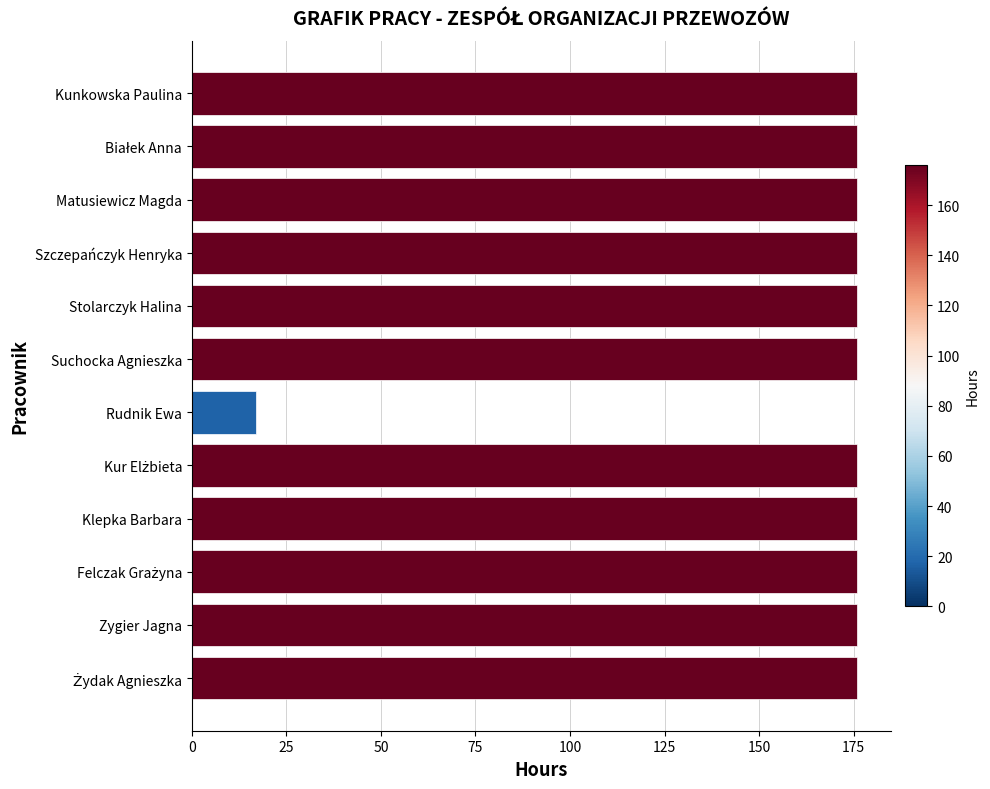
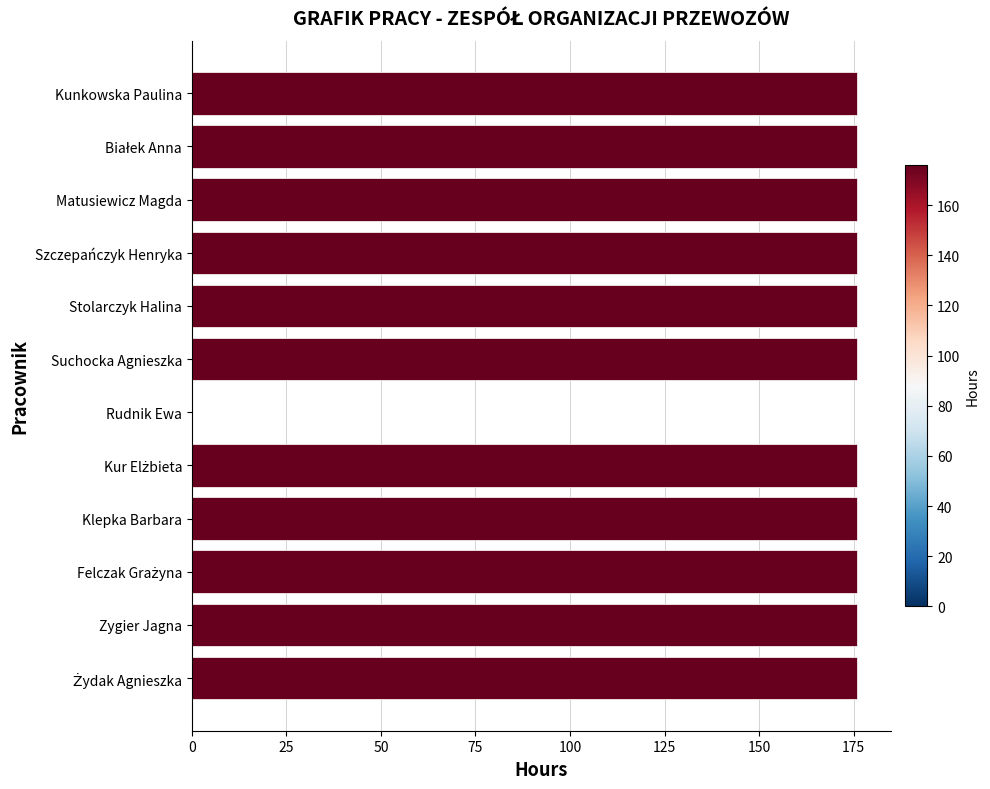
Rudnik Ewa: 17 -> 0
